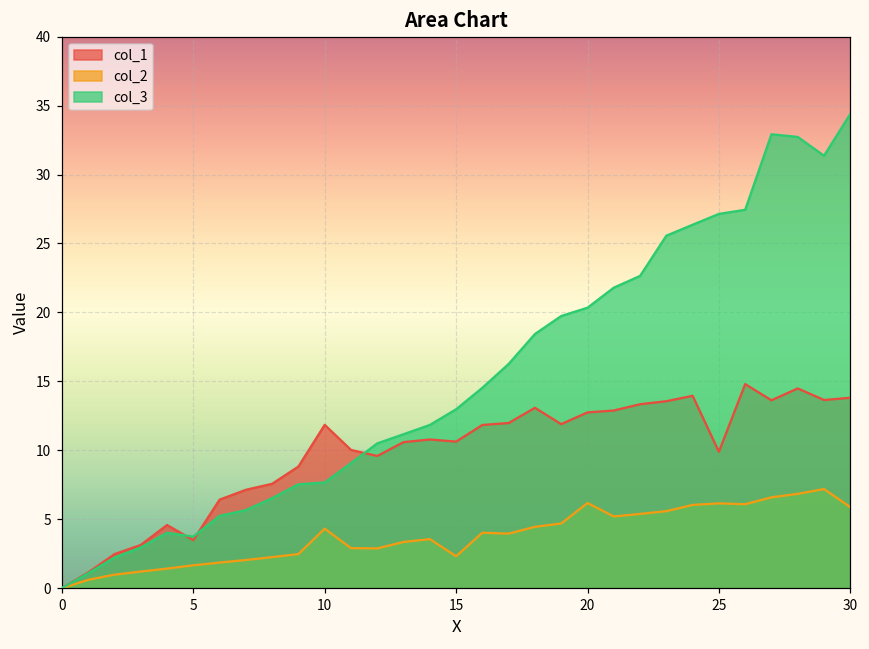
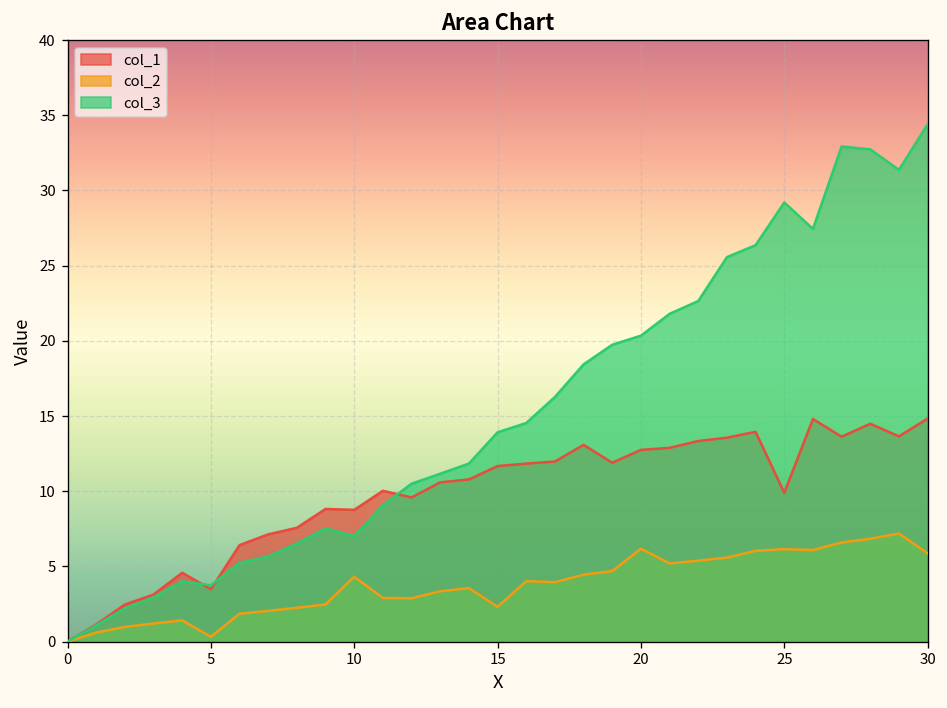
col_2, 5: 1.7 -> 0.3
col_1, 10: 11.8 -> 8.8
col_3, 10: 7.7 -> 7.0
col_1, 15: 10.6 -> 11.7
col_3, 15: 13.0 -> 13.9
col_3, 25: 27.1 -> 29.2
col_1, 30: 13.8 -> 14.8
